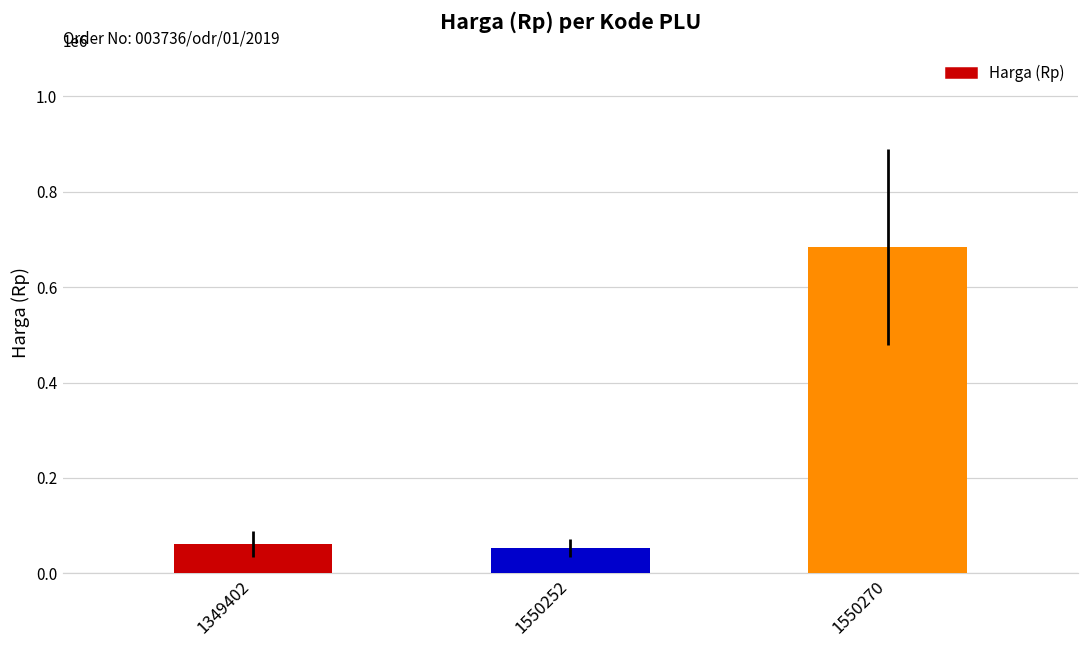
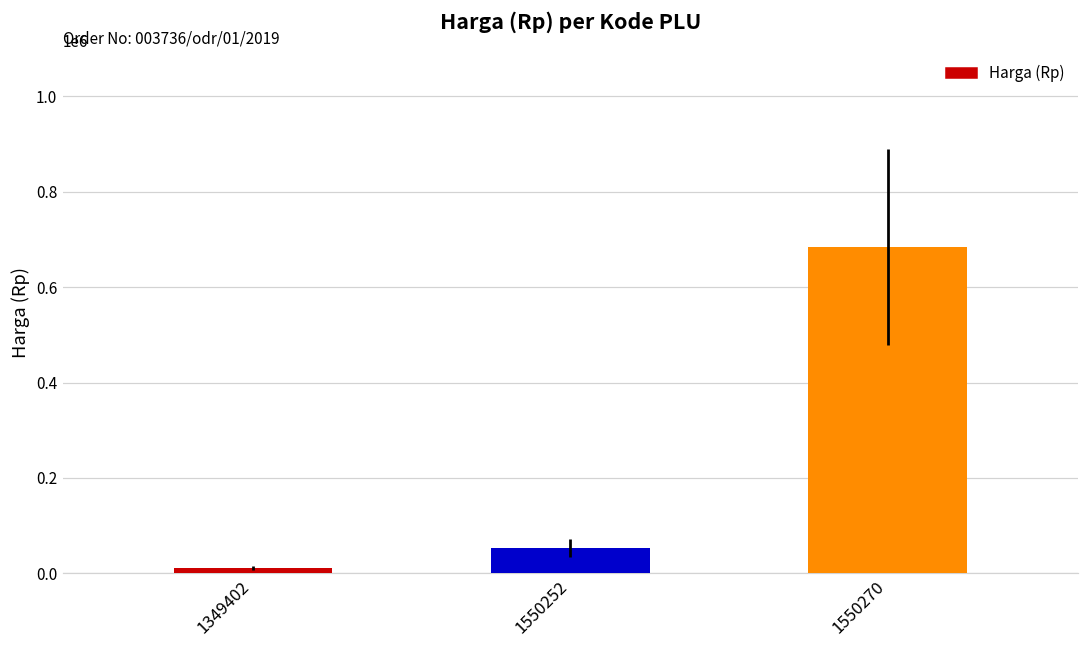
1349402: 60000 -> 10000
